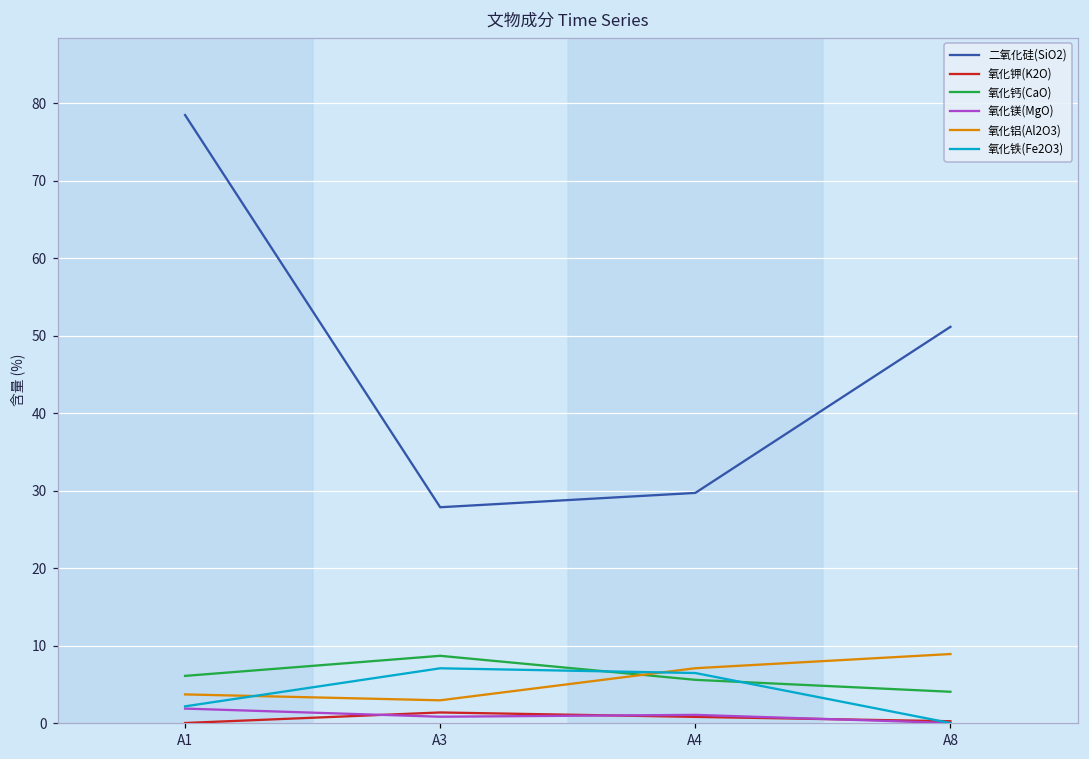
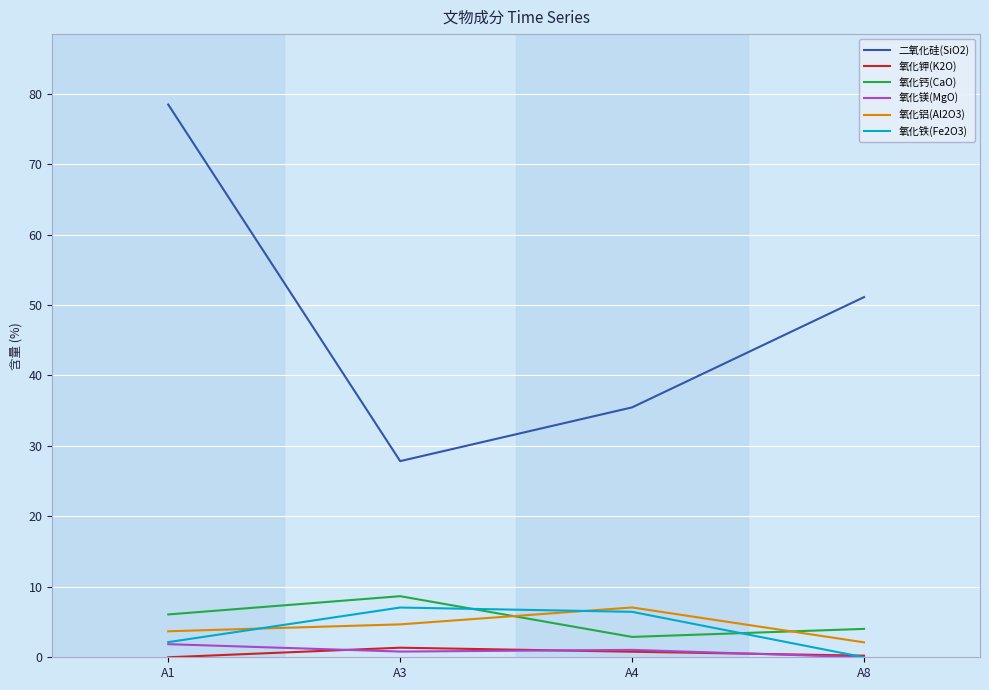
氧化铝(Al2O3), A3: 3 -> 5
二氧化硅(SiO2), A4: 30 -> 35
氧化钙(CaO), A4: 6 -> 3
氧化铝(Al2O3), A8: 9 -> 2
